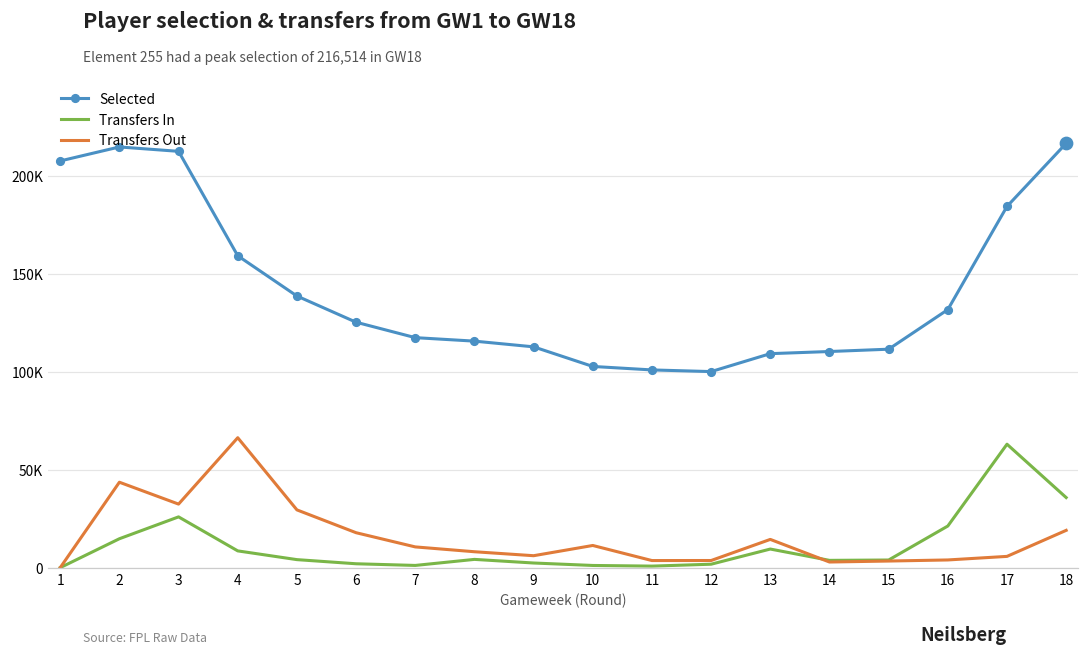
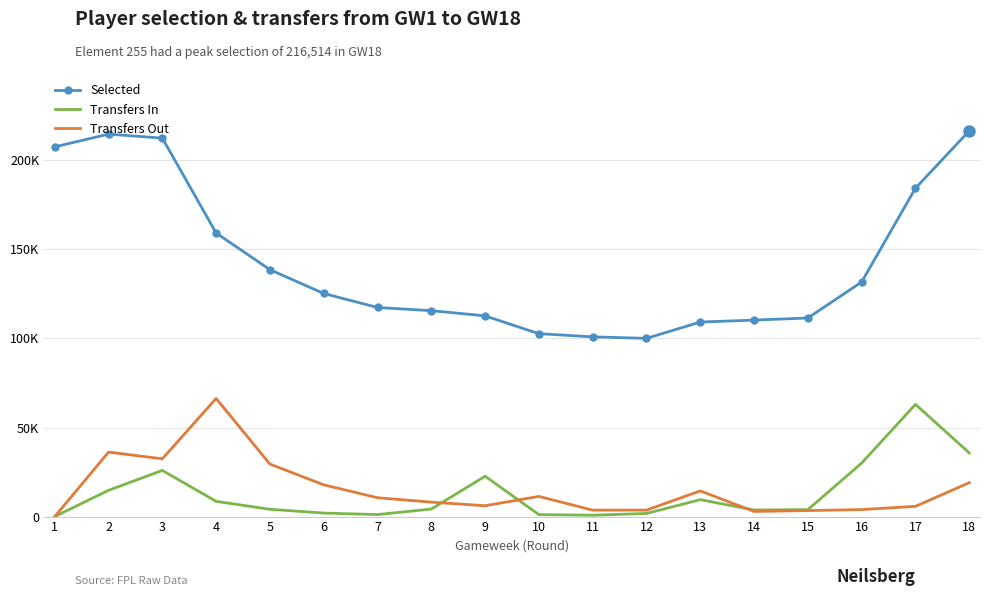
Transfers Out, 2: 44000 -> 36000
Transfers In, 9: 2000 -> 23000
Transfers In, 16: 21000 -> 30000
